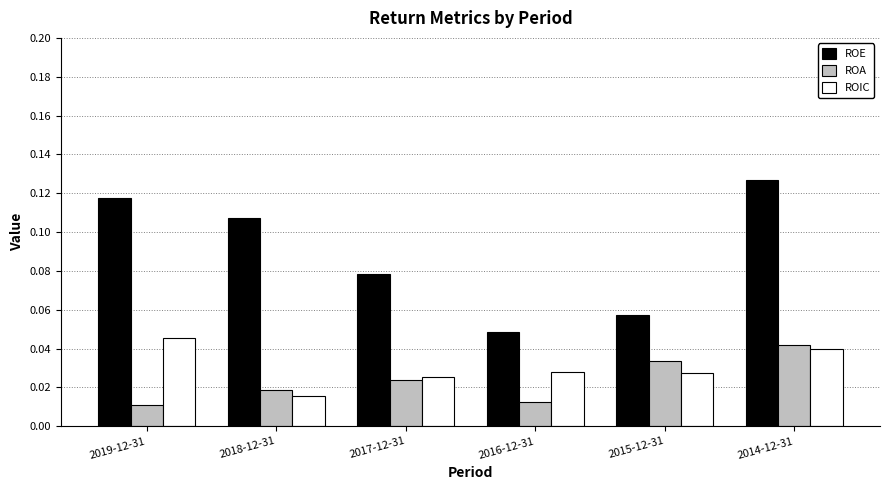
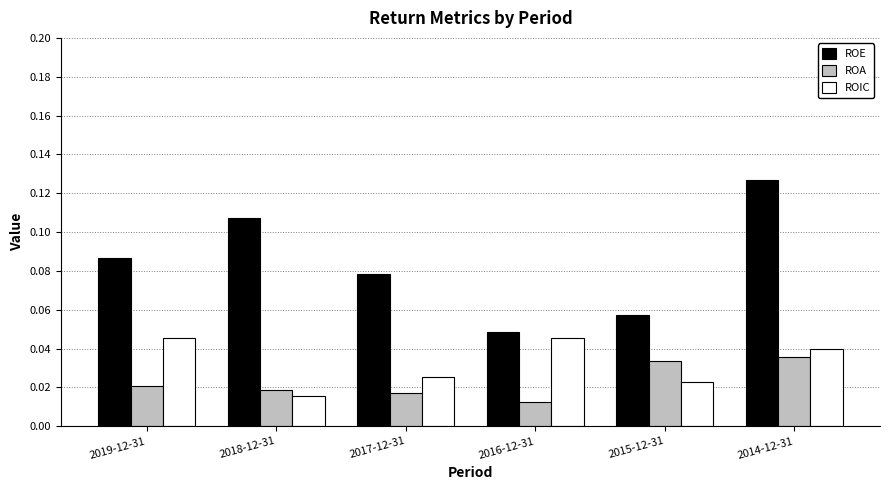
ROE, 2019-12-31: 0.118 -> 0.086
ROA, 2019-12-31: 0.011 -> 0.021
ROA, 2017-12-31: 0.024 -> 0.017
ROIC, 2016-12-31: 0.028 -> 0.046
ROIC, 2015-12-31: 0.028 -> 0.023
ROA, 2014-12-31: 0.042 -> 0.036
